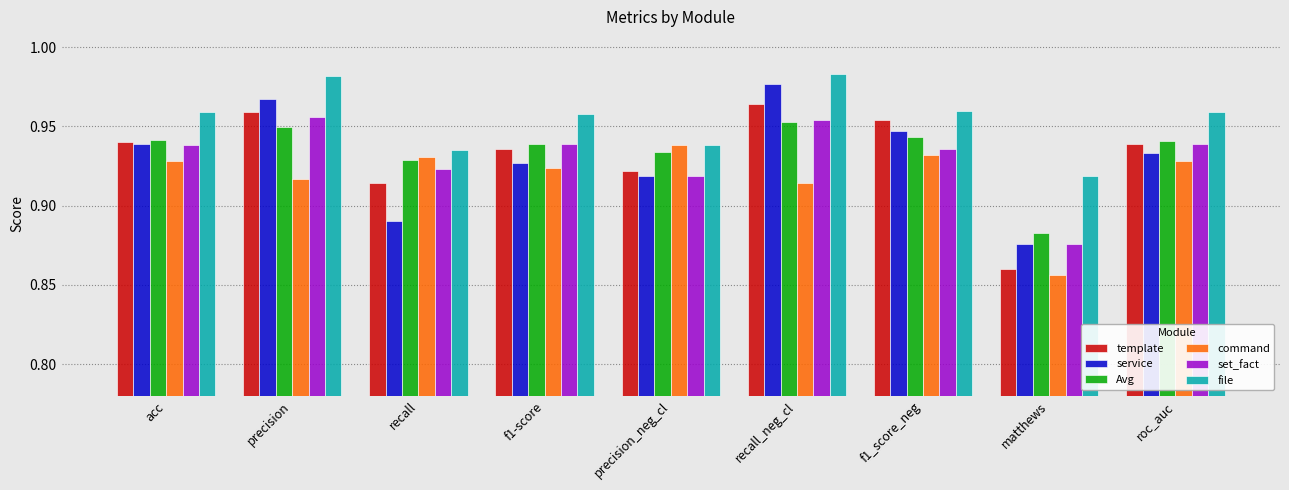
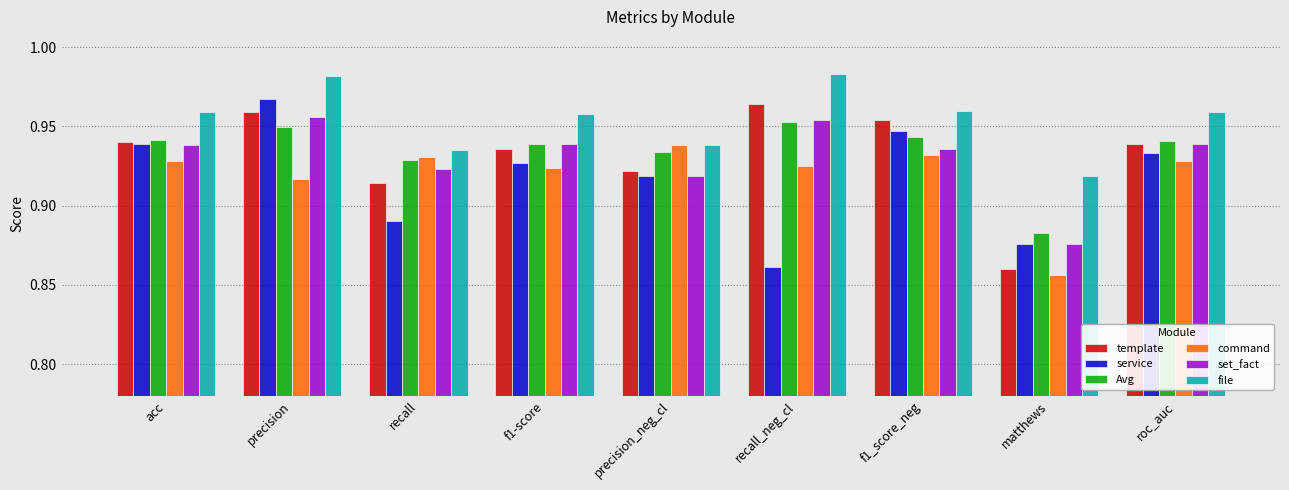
service, recall_neg_cl: 0.977 -> 0.861
command, recall_neg_cl: 0.914 -> 0.925
